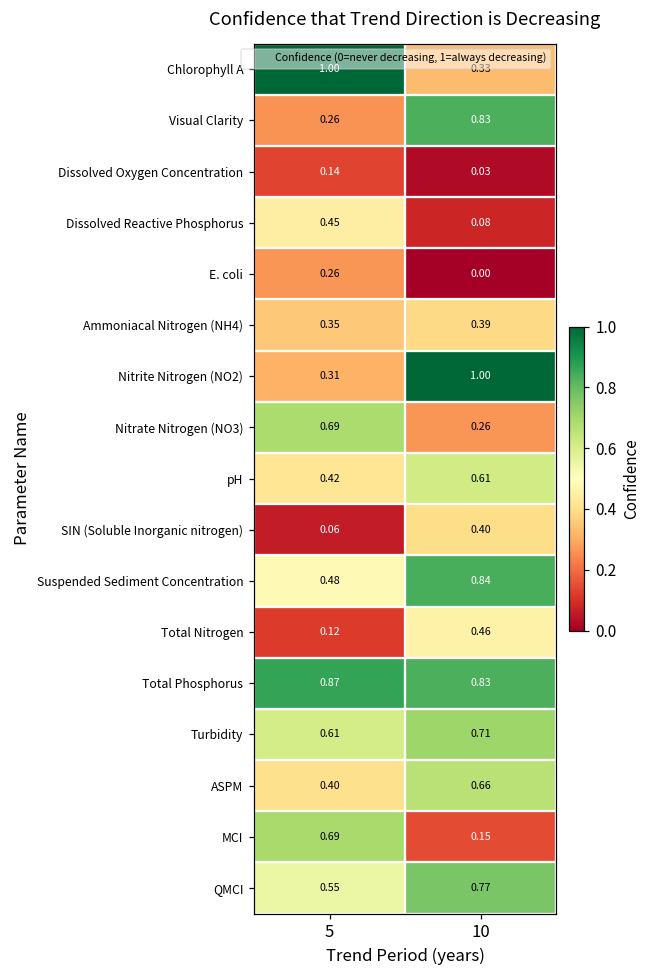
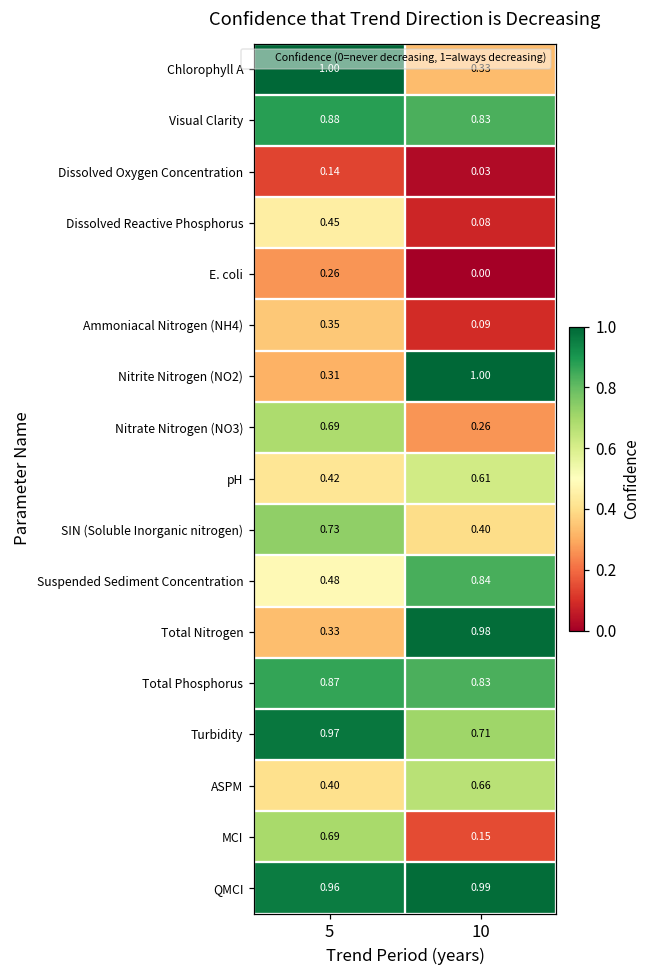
Visual Clarity, 5: 0.26 -> 0.88
Ammoniacal Nitrogen (NH4), 10: 0.39 -> 0.09
SIN (Soluble Inorganic nitrogen), 5: 0.06 -> 0.73
Total Nitrogen, 5: 0.12 -> 0.33
Total Nitrogen, 10: 0.46 -> 0.98
Turbidity, 5: 0.61 -> 0.97
QMCI, 5: 0.55 -> 0.96
QMCI, 10: 0.77 -> 0.99
